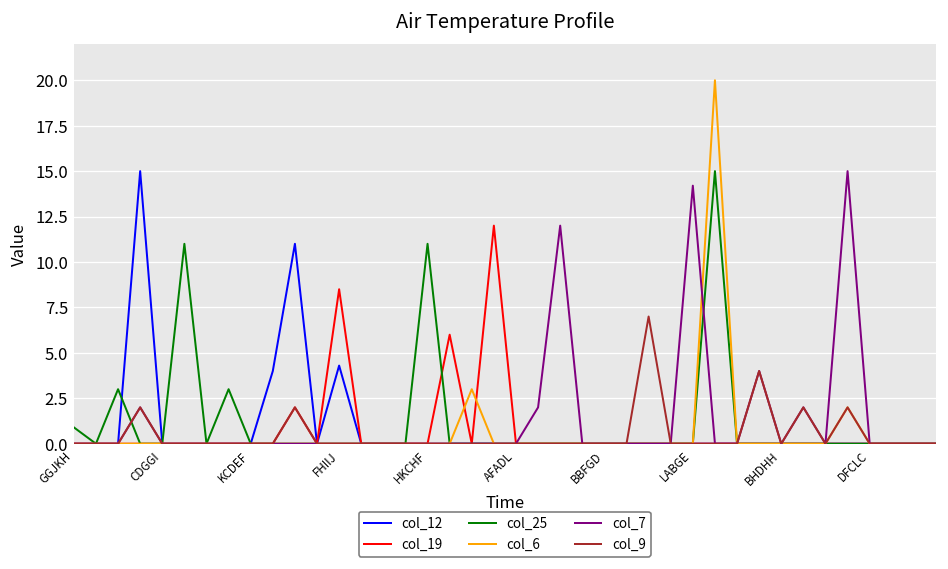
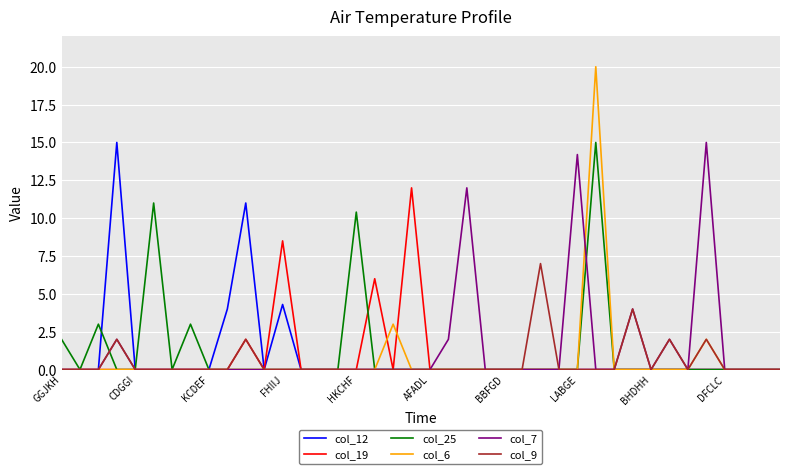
col_25, GGJKH: 0.9 -> 2.0
col_25, HKCHF: 11.0 -> 10.4
